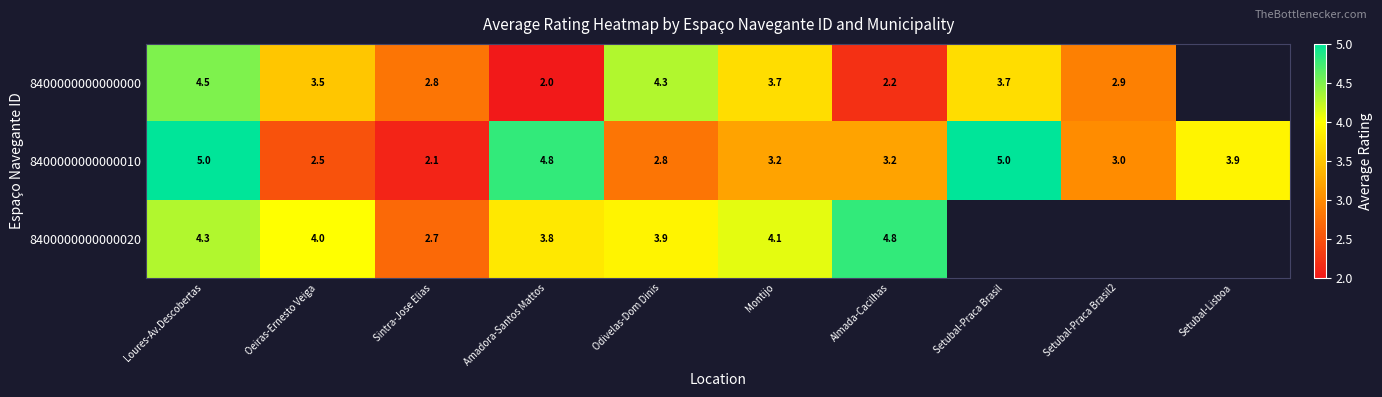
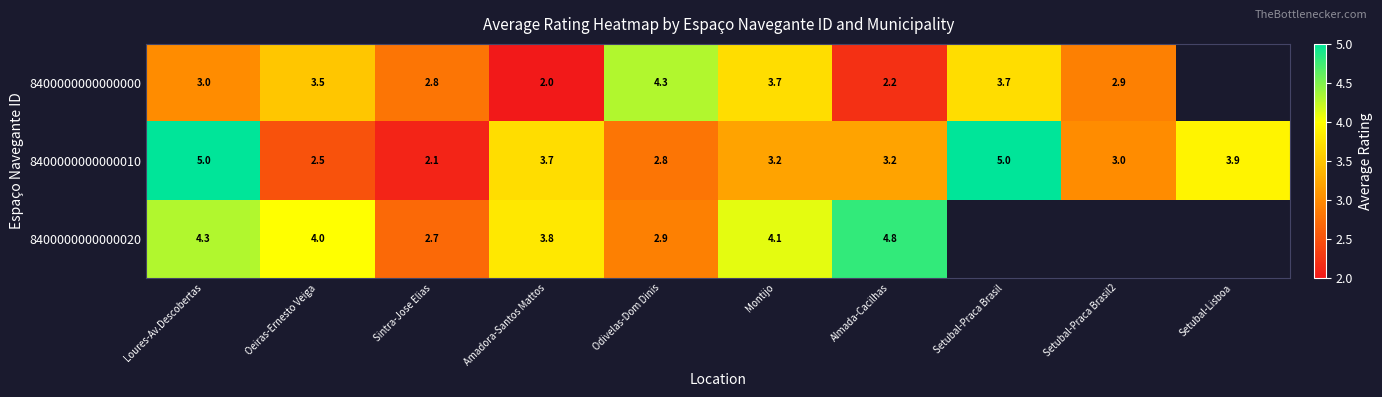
8400000000000000, Loures-Av.Descobertas: 4.5 -> 3.0
8400000000000010, Amadora-Santos Mattos: 4.8 -> 3.7
8400000000000020, Odivelas-Dom Dinis: 3.9 -> 2.9
